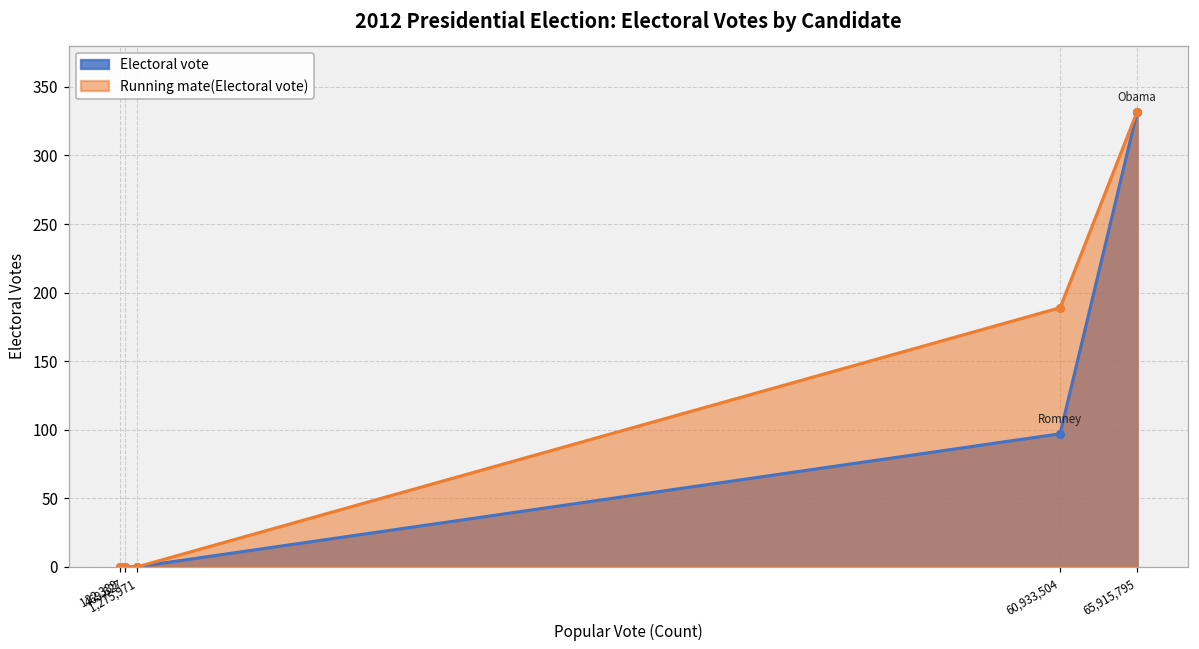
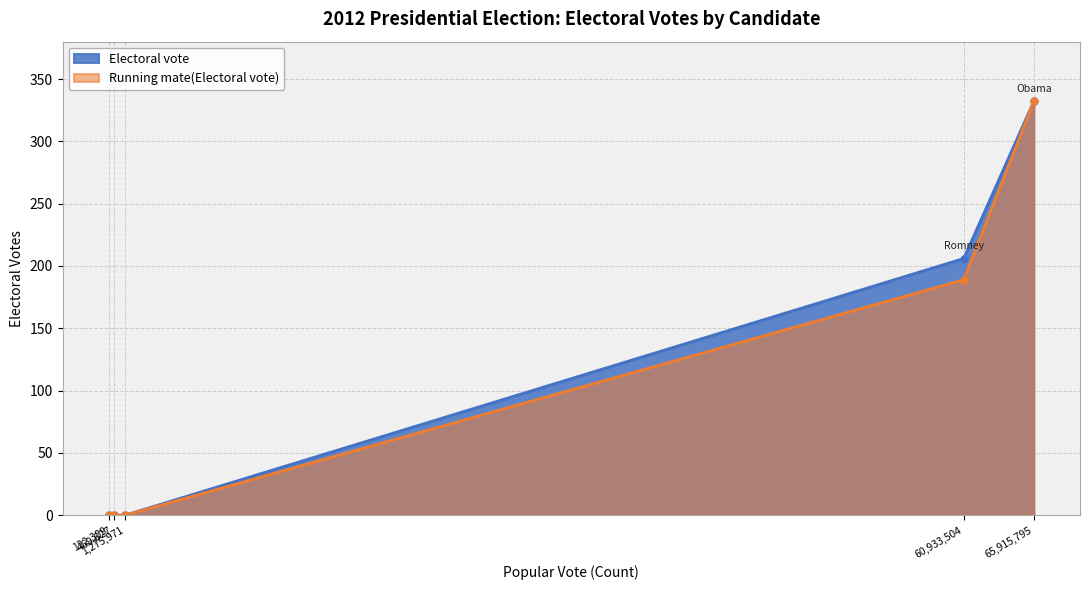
Electoral vote, 60,933,504: 97 -> 206
